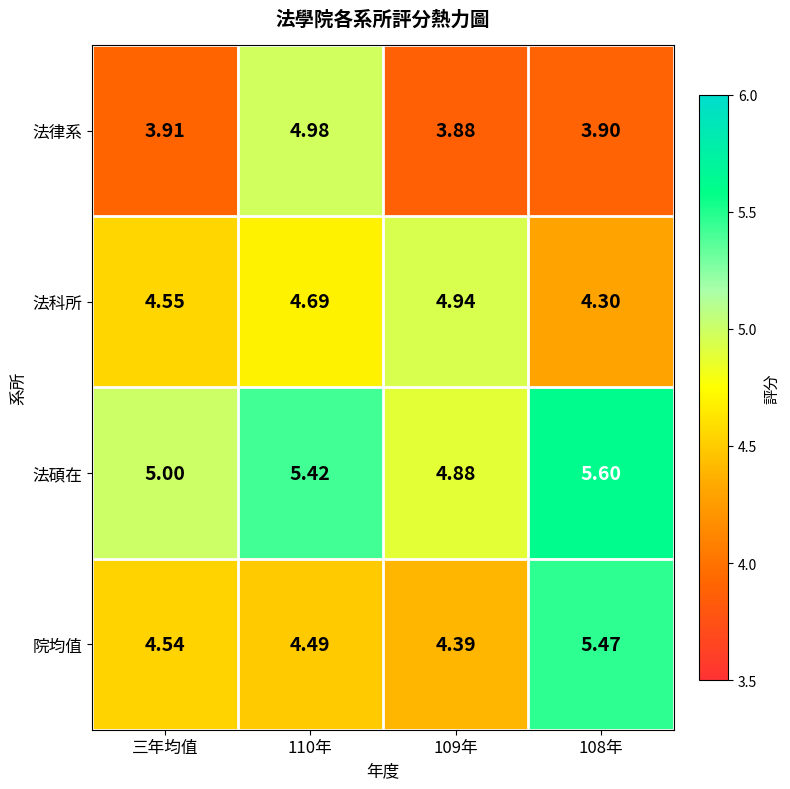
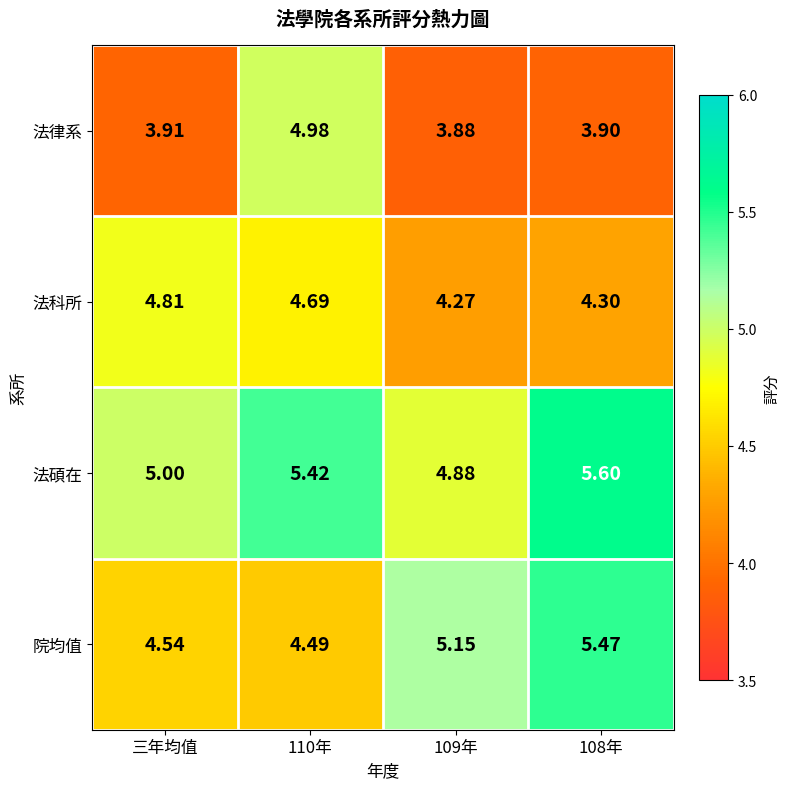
法科所, 三年均值: 4.55 -> 4.81
法科所, 109年: 4.94 -> 4.27
院均值, 109年: 4.39 -> 5.15
